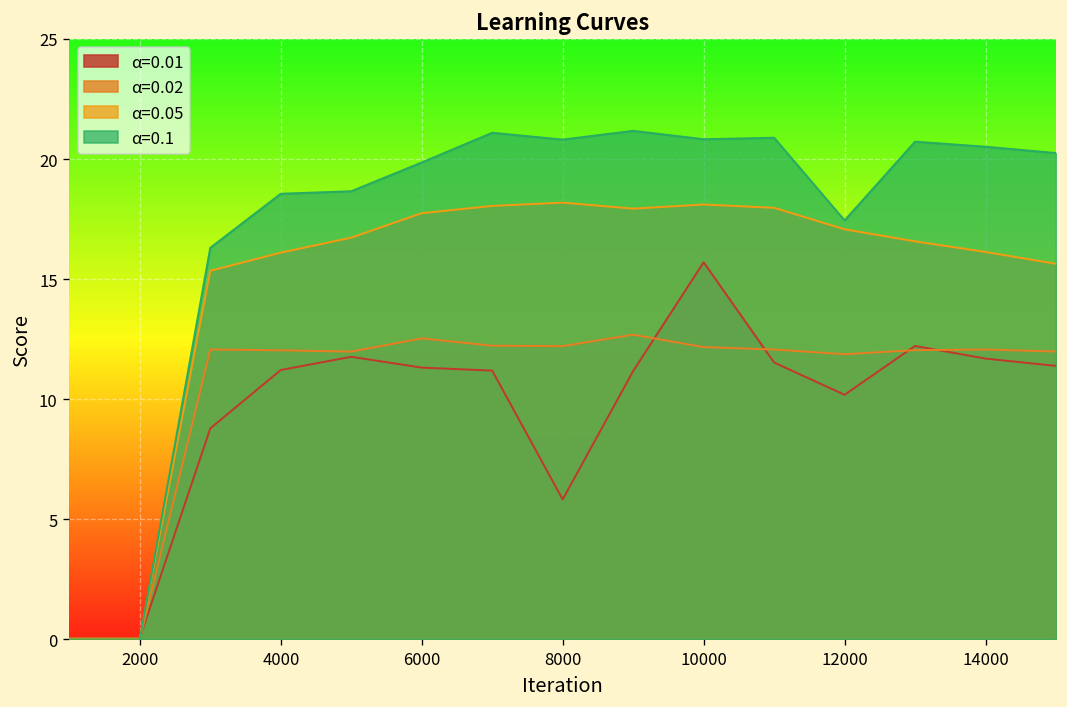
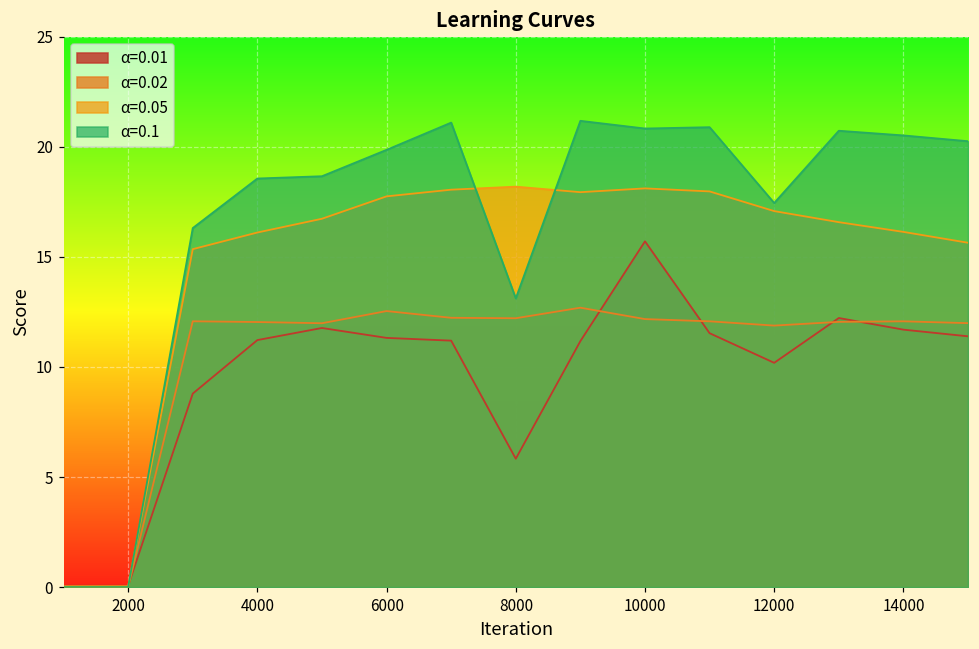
α=0.1, 8000: 20.8 -> 13.1
